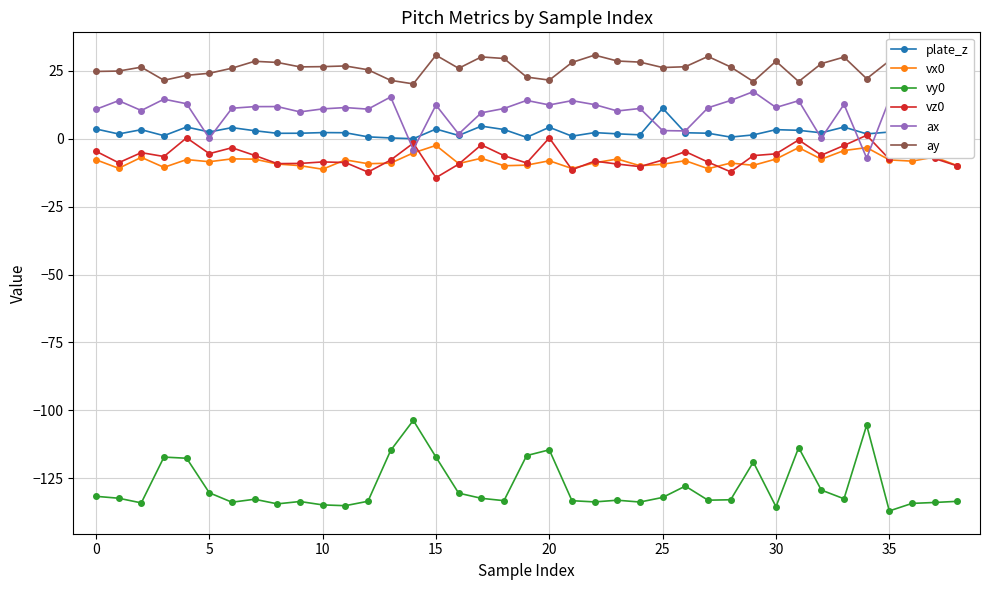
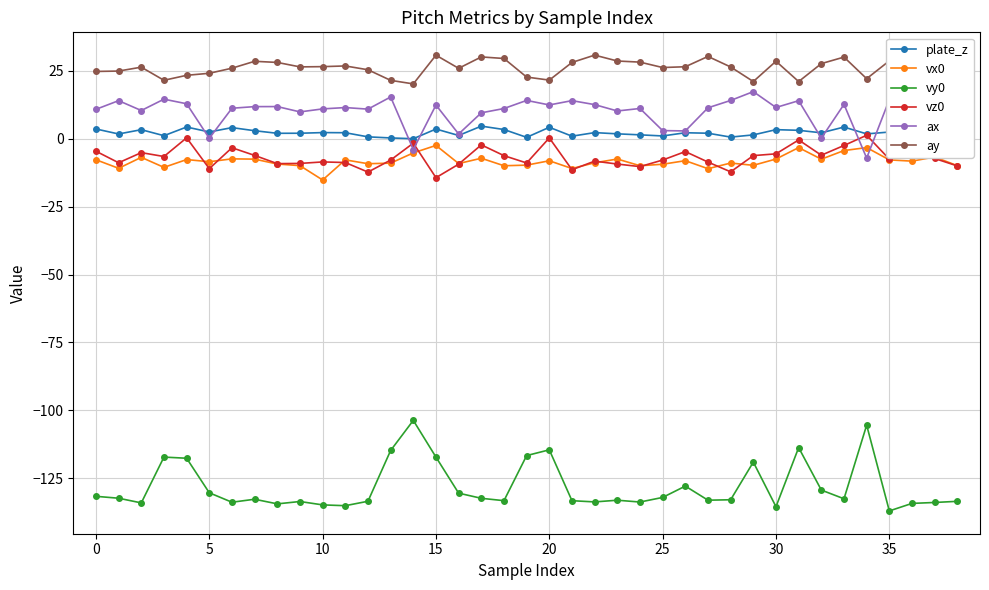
vz0, 5: -5 -> -11
vx0, 10: -11 -> -15
plate_z, 25: 11 -> 1
